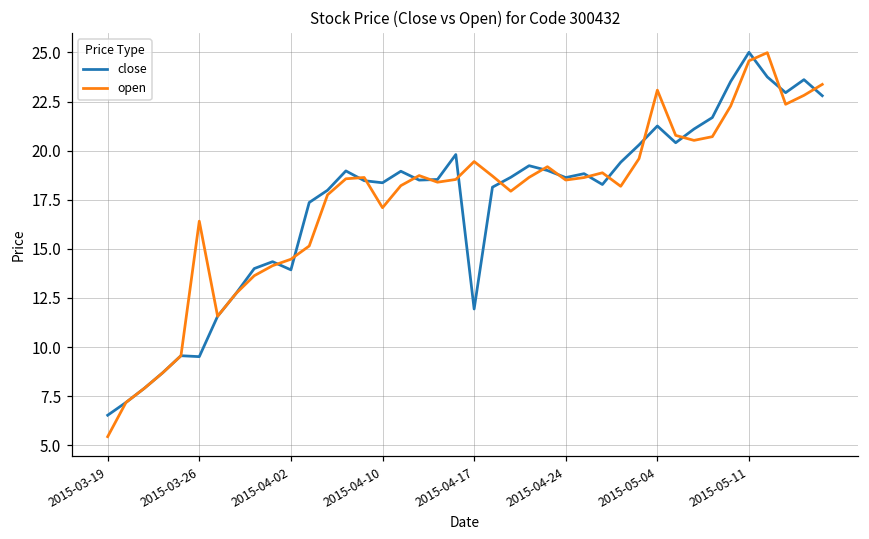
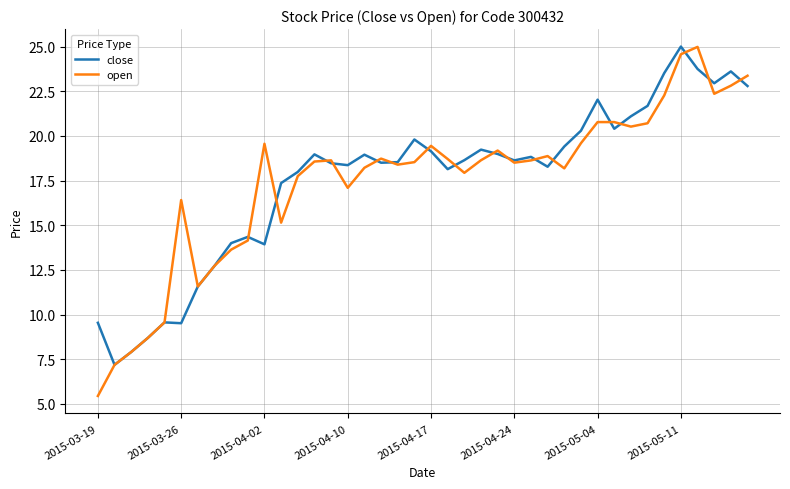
close, 2015-03-19: 6.5 -> 9.5
open, 2015-04-02: 14.5 -> 19.6
close, 2015-04-17: 11.9 -> 19.1
close, 2015-05-04: 21.3 -> 22.0
open, 2015-05-04: 23.1 -> 20.8
